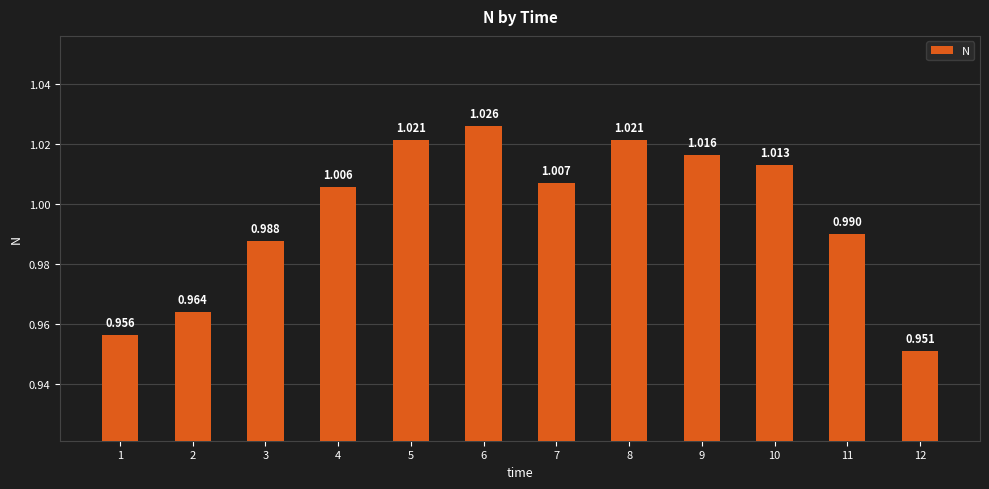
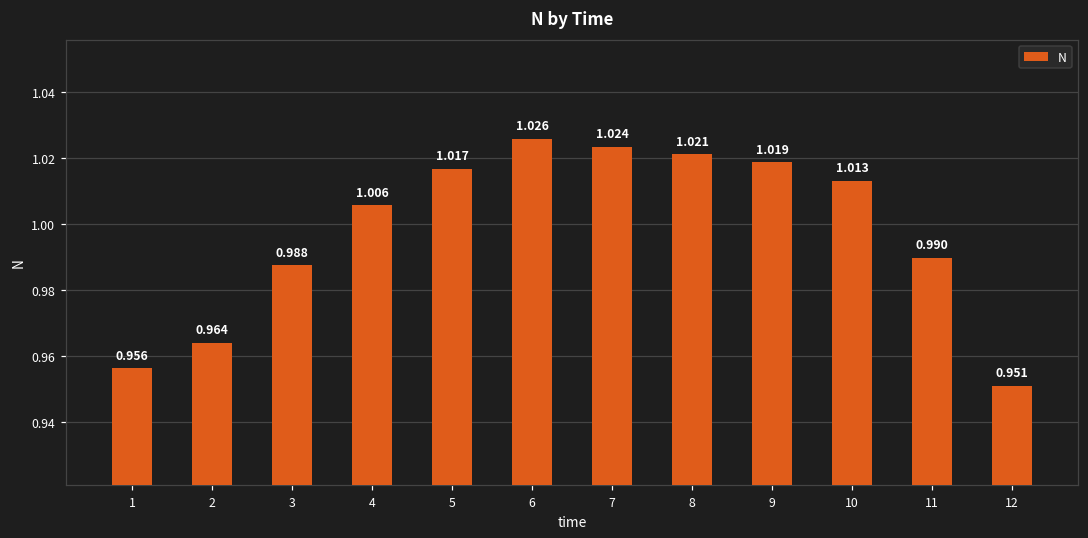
5: 1.021 -> 1.017
7: 1.007 -> 1.024
9: 1.016 -> 1.019
